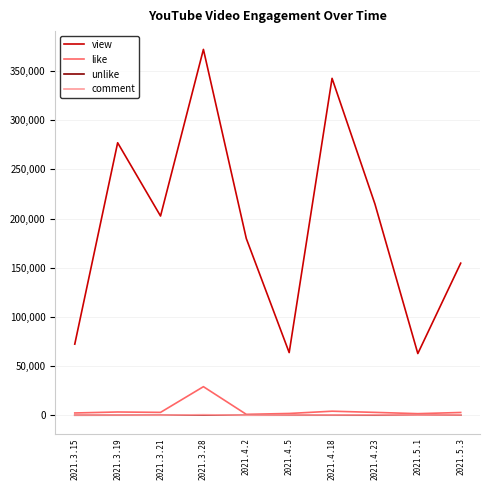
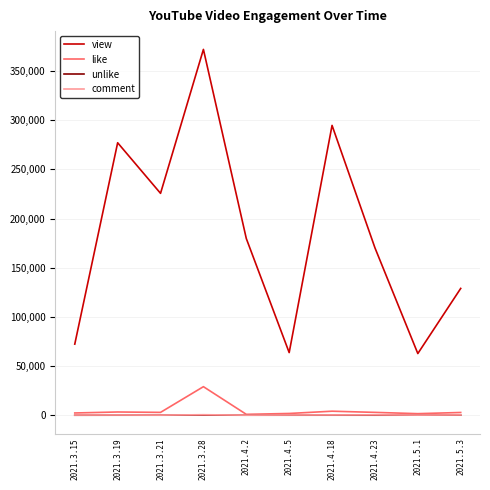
view, 2021.3.21: 200,000 -> 230,000
view, 2021.4.18: 340,000 -> 290,000
view, 2021.4.23: 210,000 -> 170,000
view, 2021.5.3: 150,000 -> 130,000
